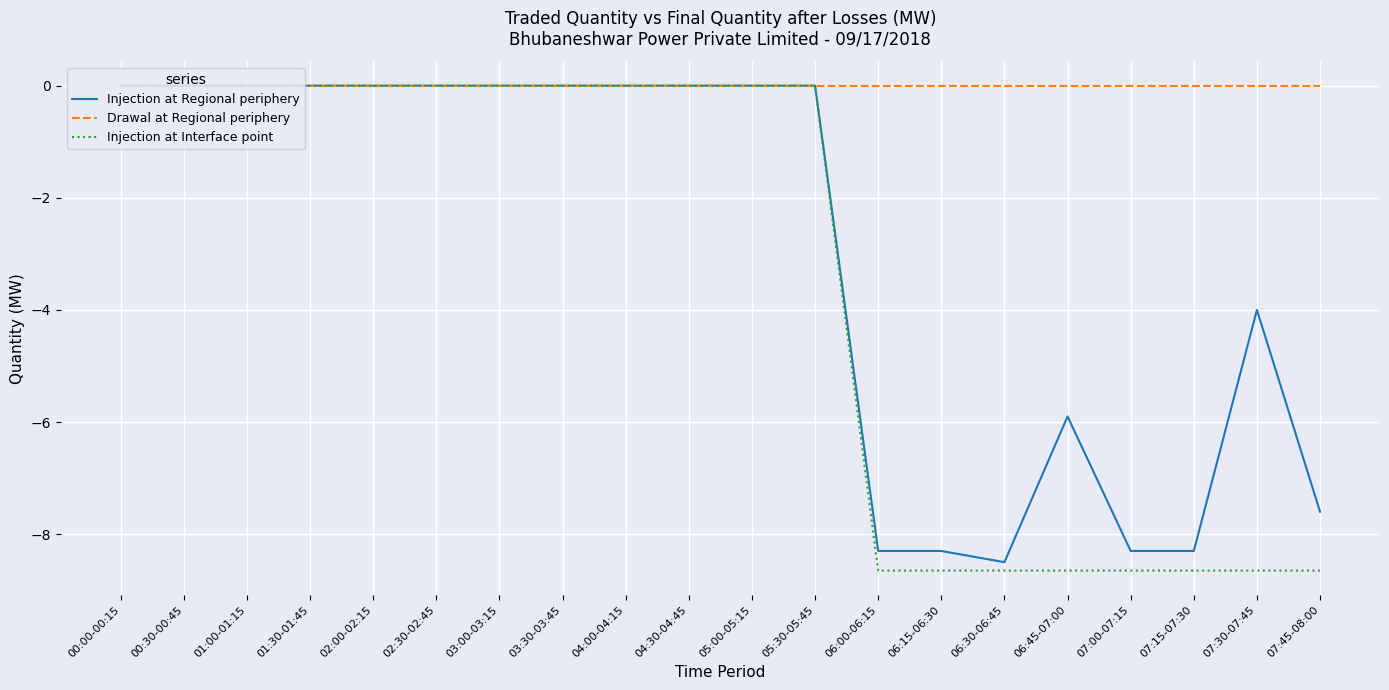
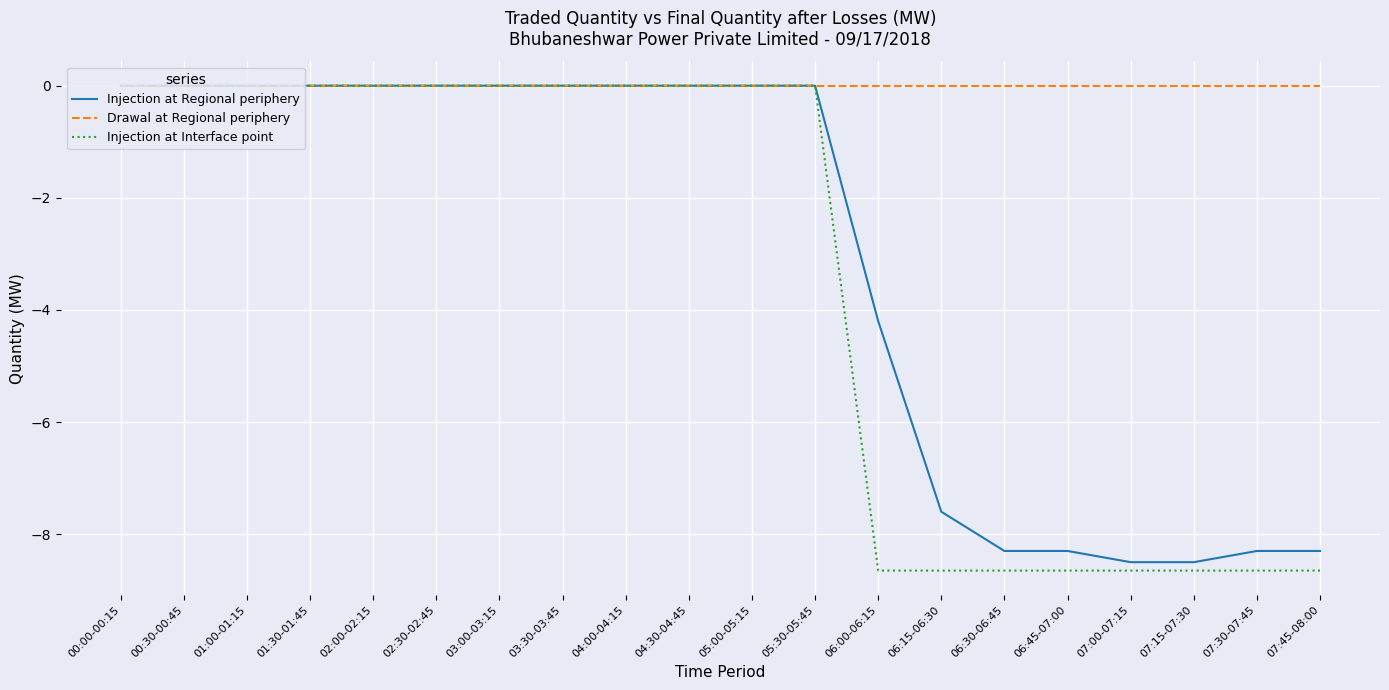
Injection at Regional periphery, 06:00-06:15: -8.3 -> -4.2
Injection at Regional periphery, 06:15-06:30: -8.3 -> -7.6
Injection at Regional periphery, 06:30-06:45: -8.5 -> -8.3
Injection at Regional periphery, 06:45-07:00: -5.9 -> -8.3
Injection at Regional periphery, 07:00-07:15: -8.3 -> -8.5
Injection at Regional periphery, 07:15-07:30: -8.3 -> -8.5
Injection at Regional periphery, 07:30-07:45: -4.0 -> -8.3
Injection at Regional periphery, 07:45-08:00: -7.6 -> -8.3
